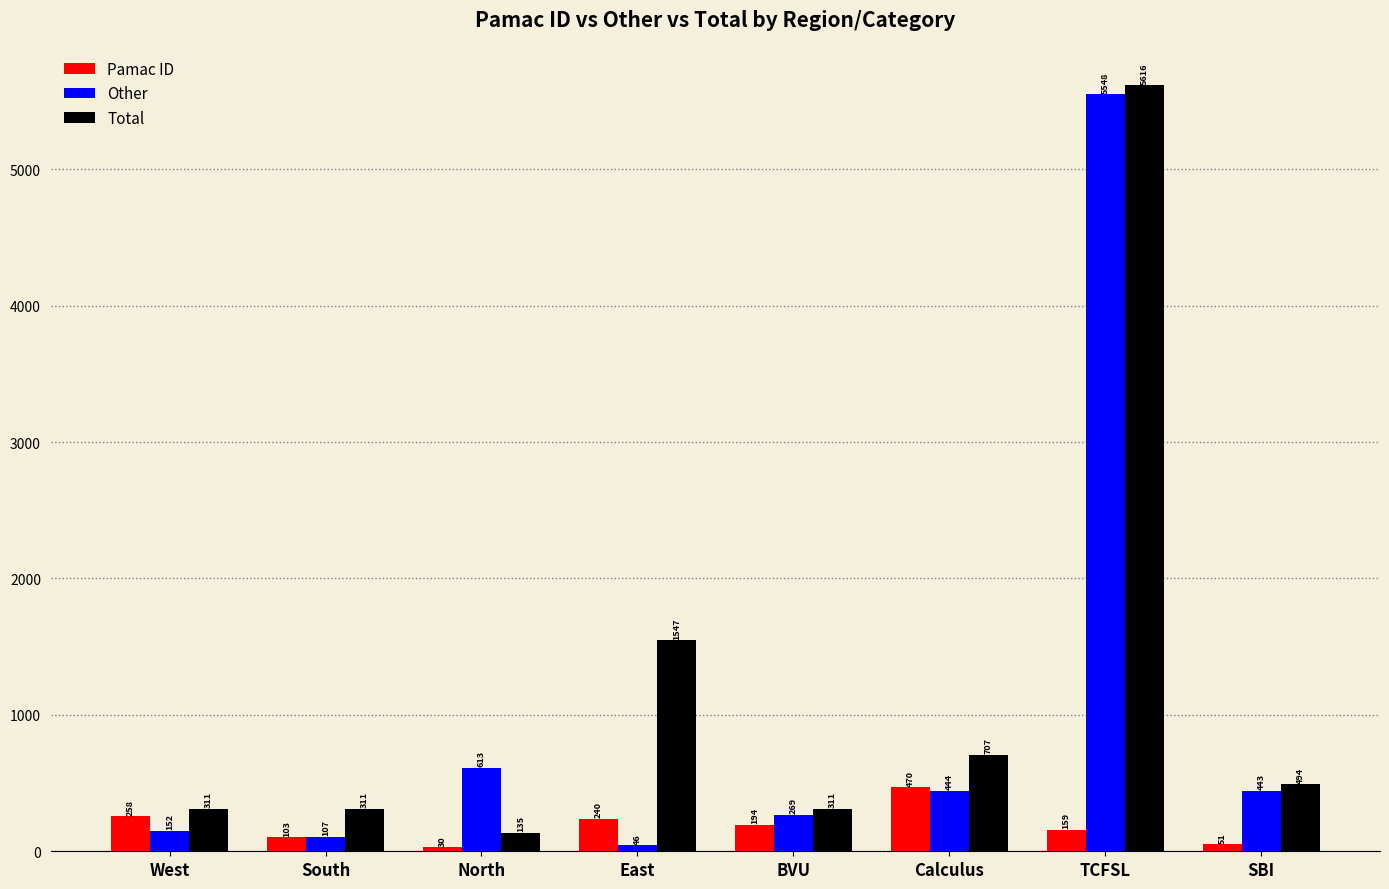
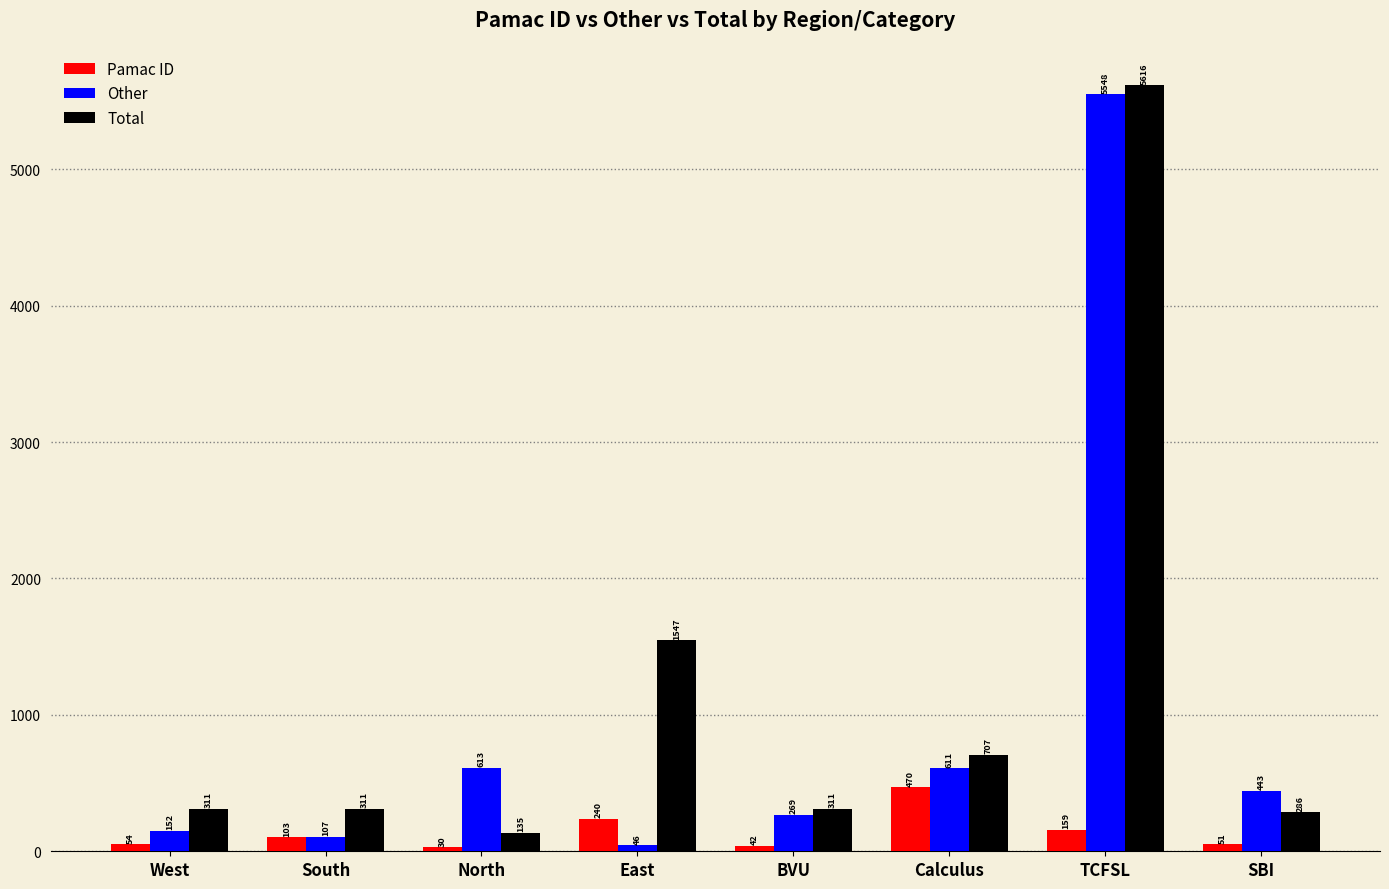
Pamac ID, West: 258 -> 54
Pamac ID, BVU: 194 -> 42
Other, Calculus: 444 -> 611
Total, SBI: 494 -> 286
